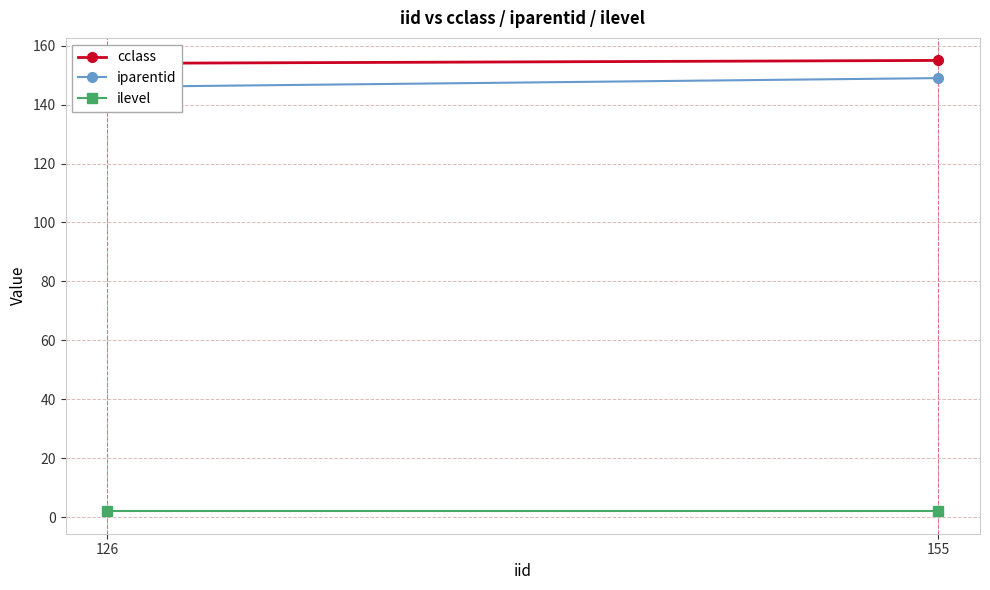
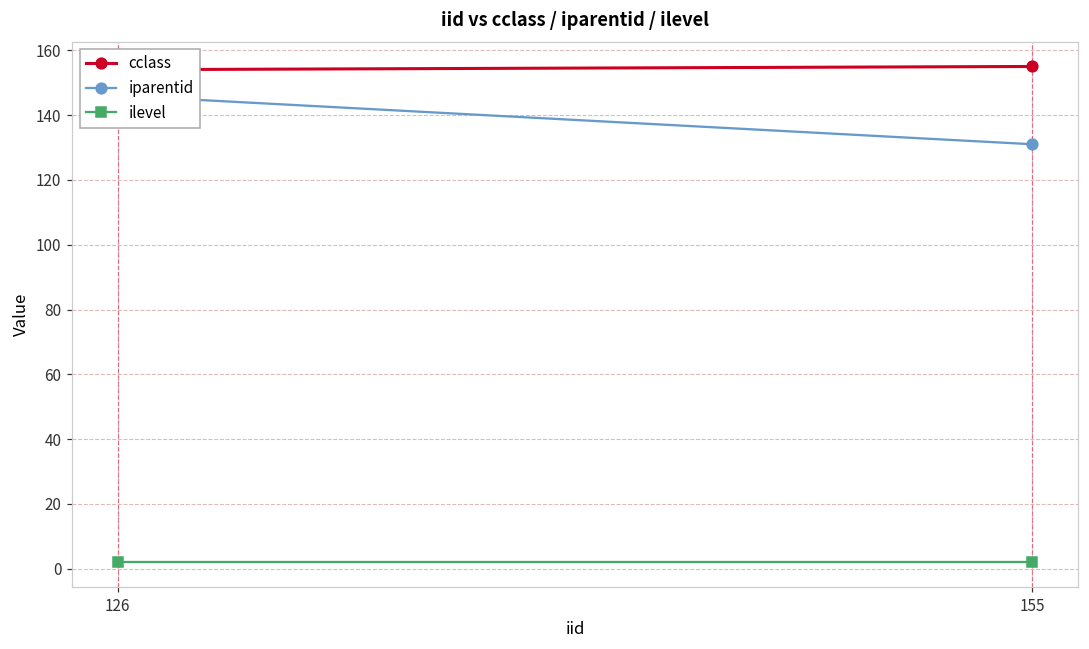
iparentid, 155: 149 -> 131
